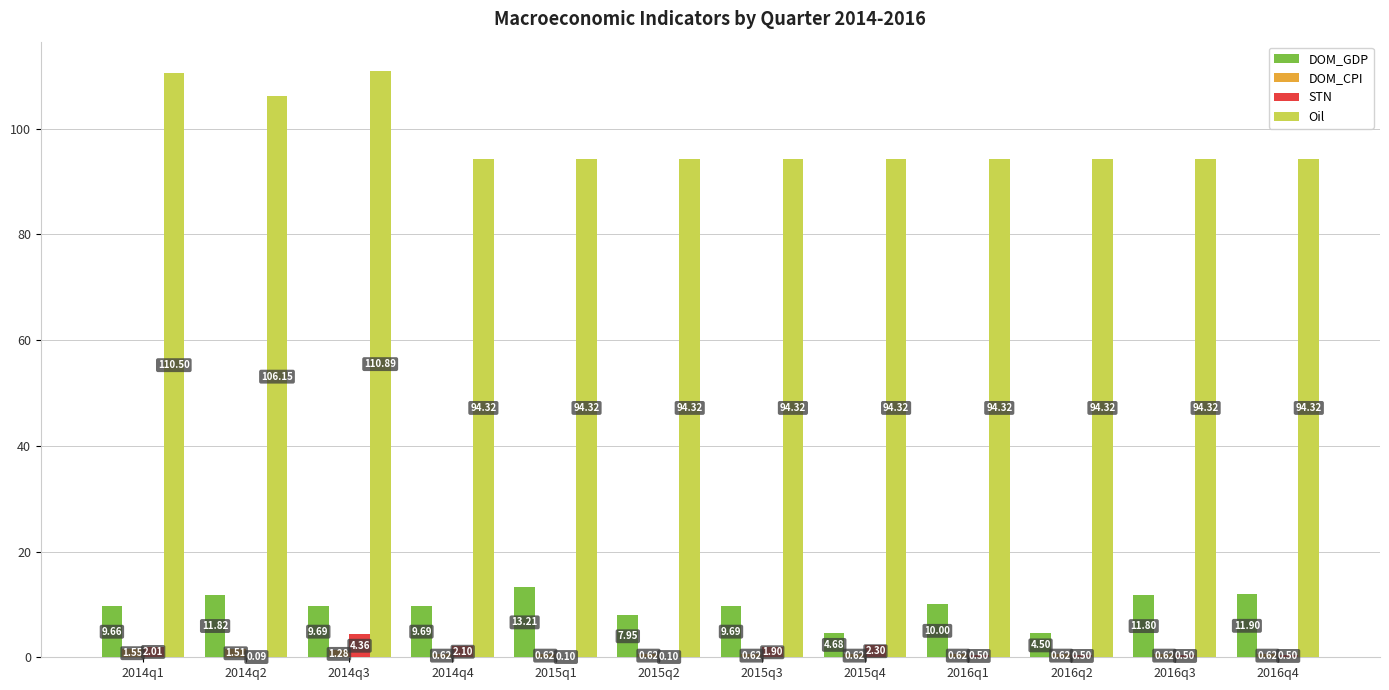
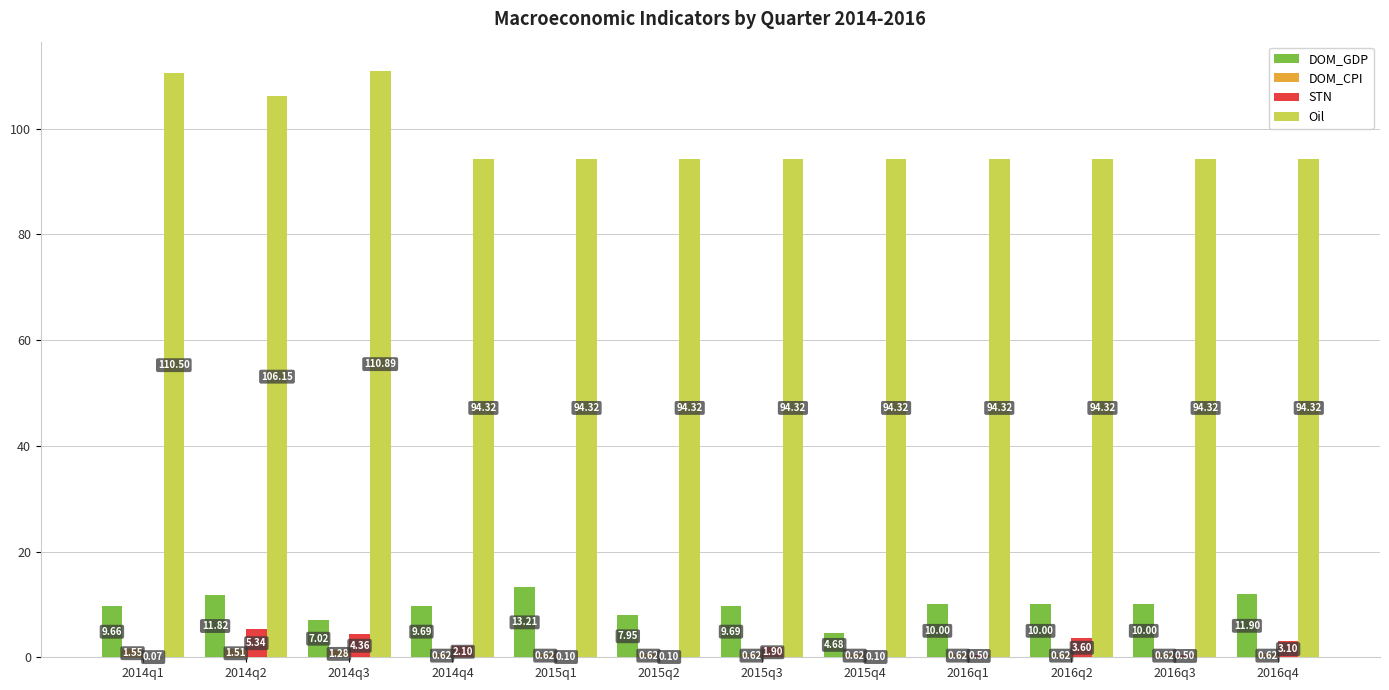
STN, 2014q1: 2.01 -> 0.07
STN, 2014q2: 0.09 -> 5.34
DOM_GDP, 2014q3: 9.69 -> 7.02
STN, 2015q4: 2.30 -> 0.10
DOM_GDP, 2016q2: 4.50 -> 10.00
STN, 2016q2: 0.50 -> 3.60
DOM_GDP, 2016q3: 11.80 -> 10.00
STN, 2016q4: 0.50 -> 3.10
